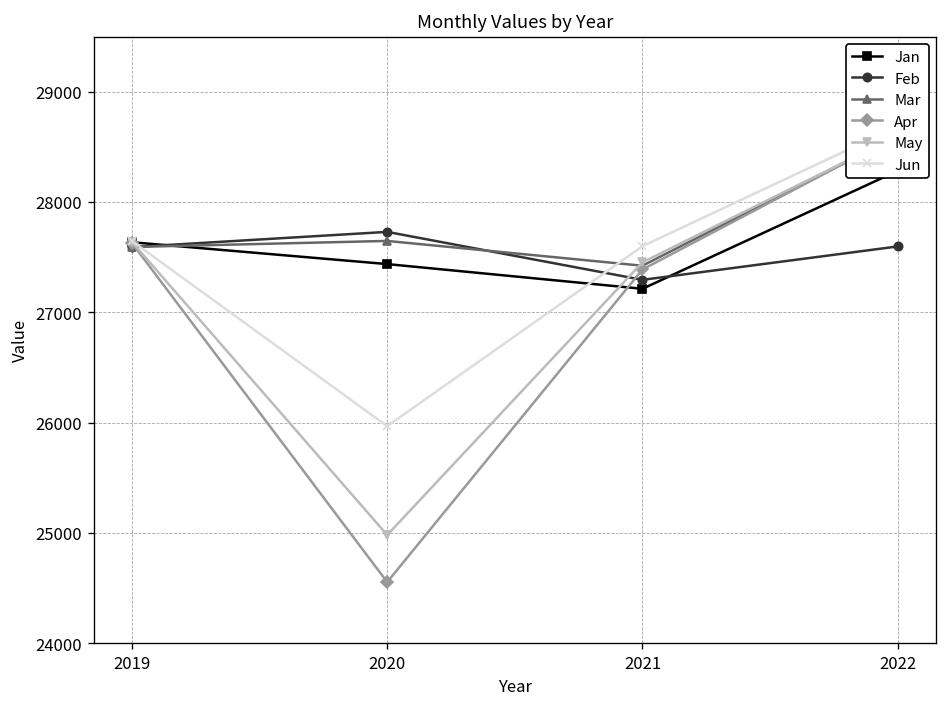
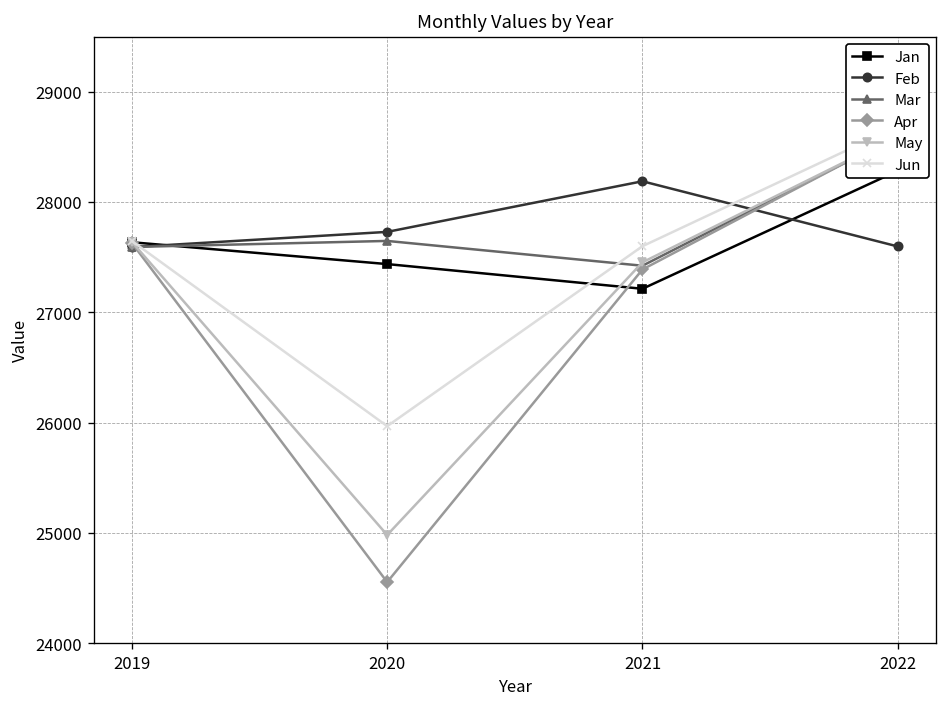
Feb, 2021: 27300 -> 28200
